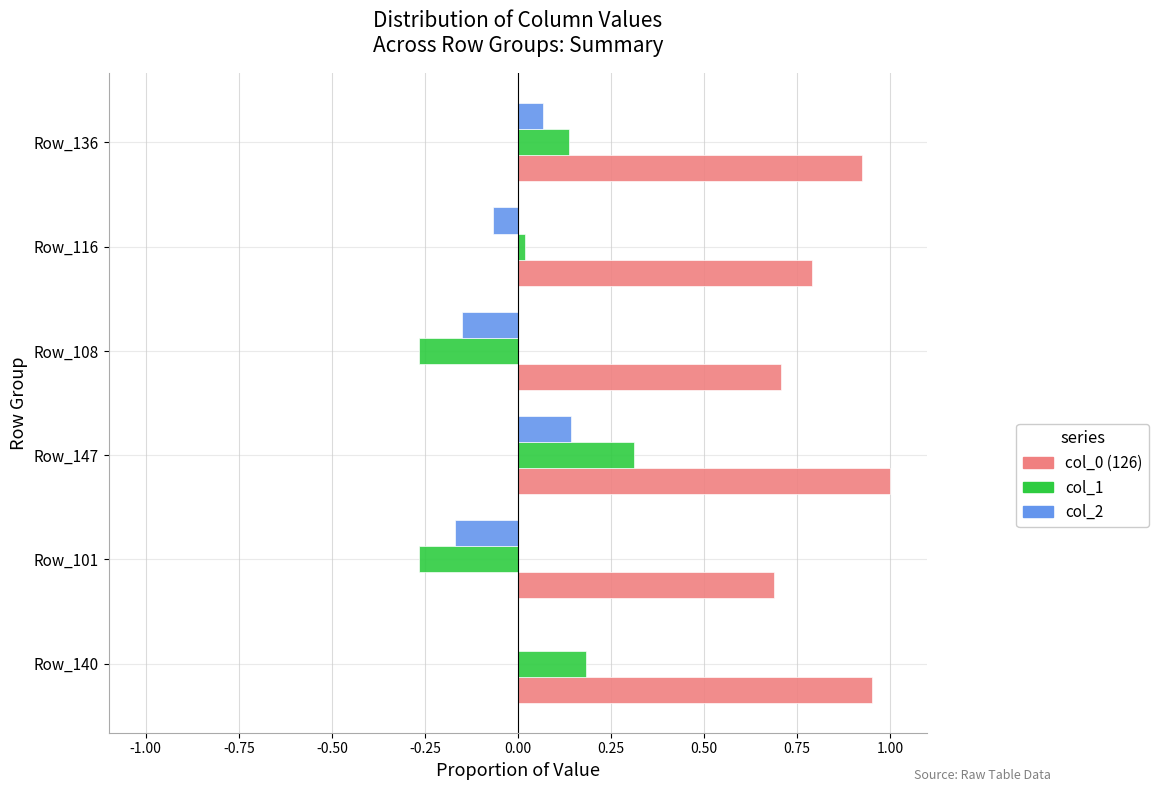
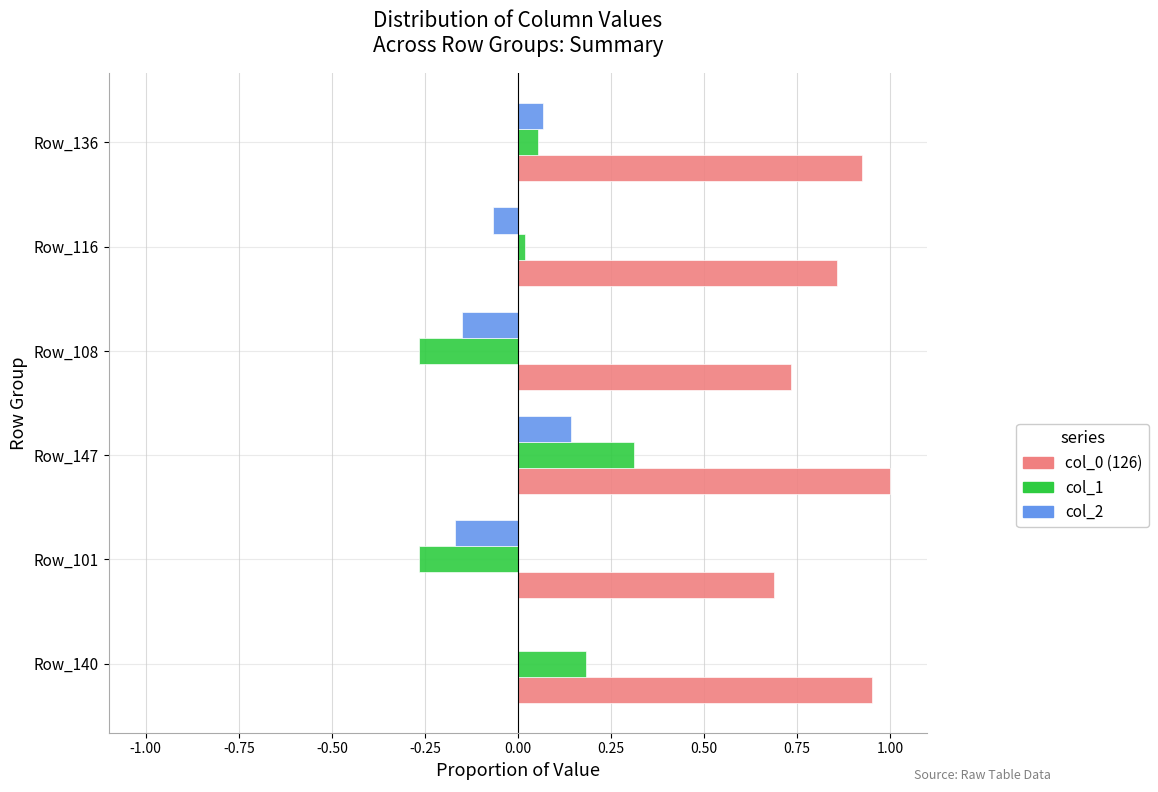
col_1, Row_136: 0.14 -> 0.05
col_0 (126), Row_116: 0.79 -> 0.86
col_0 (126), Row_108: 0.71 -> 0.73
